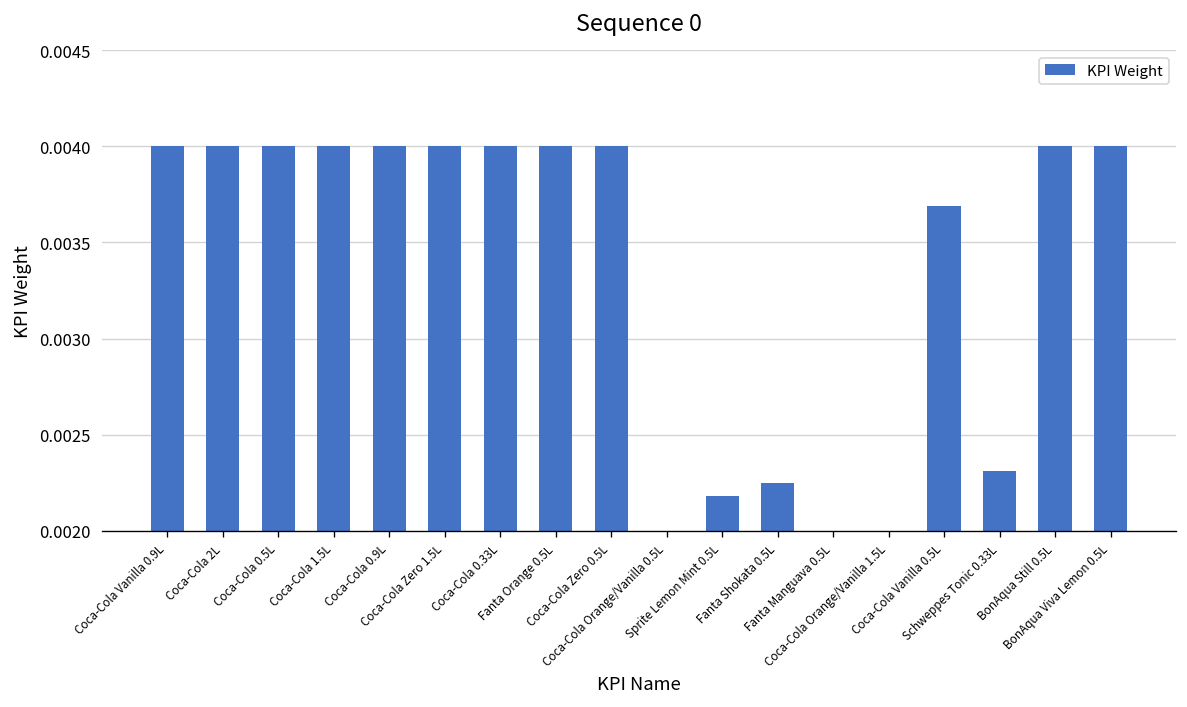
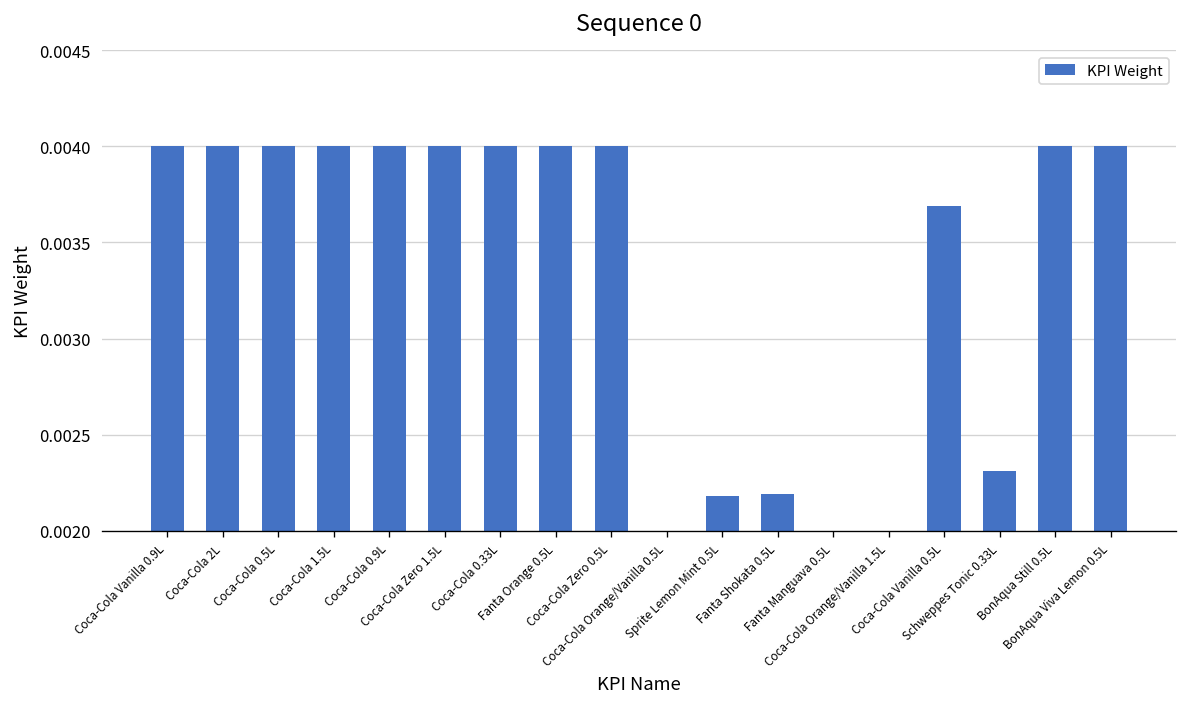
Fanta Shokata 0.5L: 0.00225 -> 0.00219
